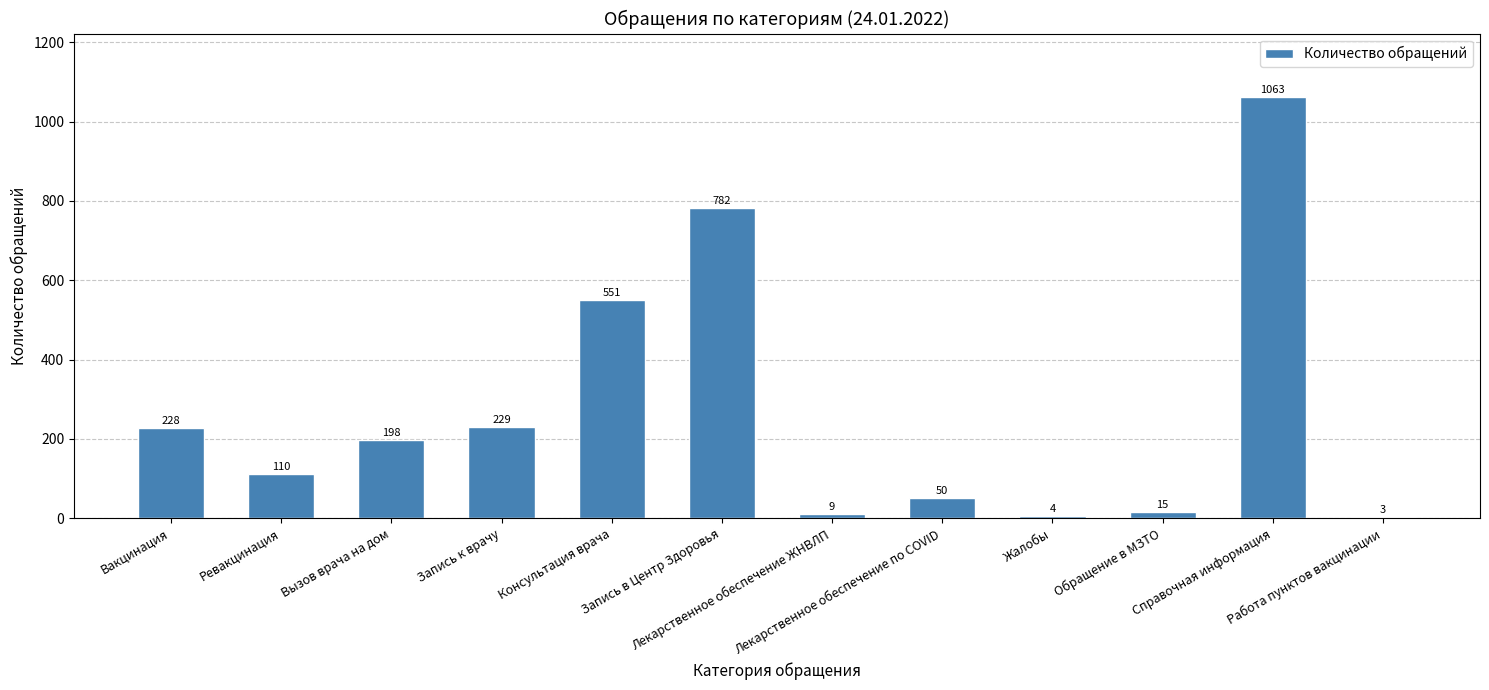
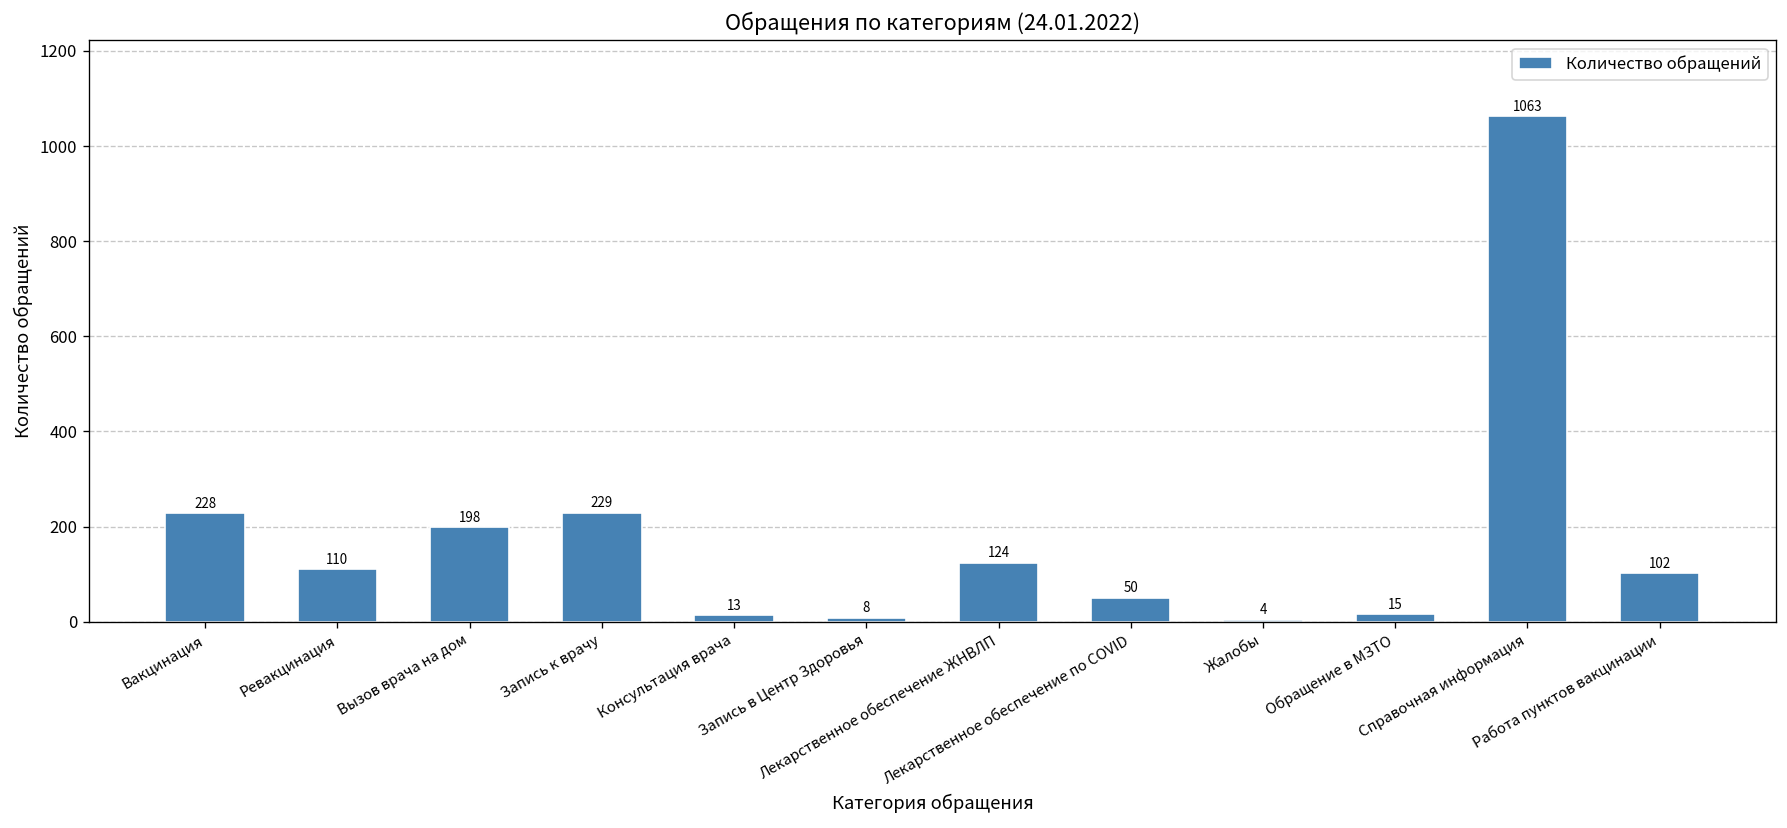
Консультация врача: 551 -> 13
Запись в Центр Здоровья: 782 -> 8
Лекарственное обеспечение ЖНВЛП: 9 -> 124
Работа пунктов вакцинации: 3 -> 102
